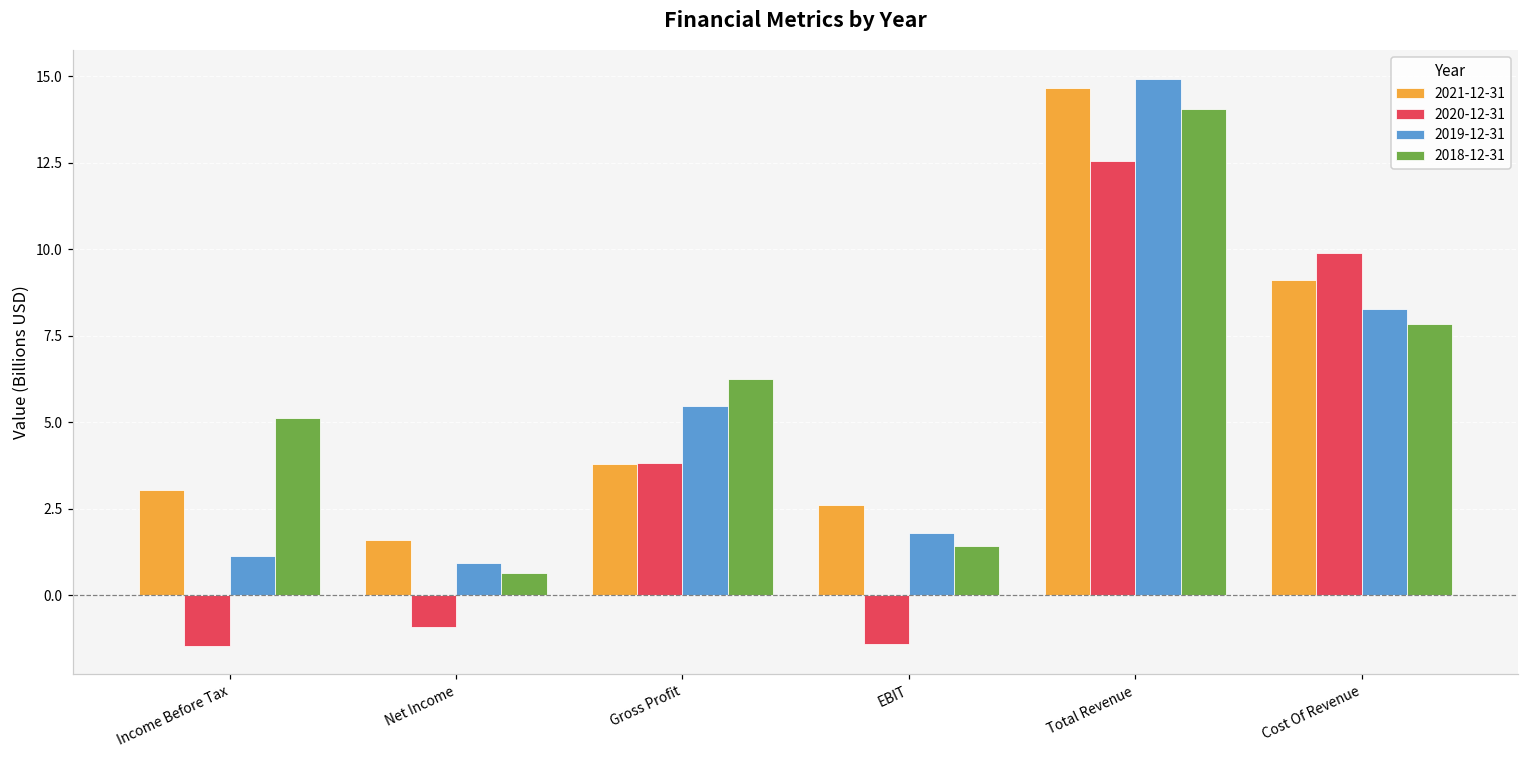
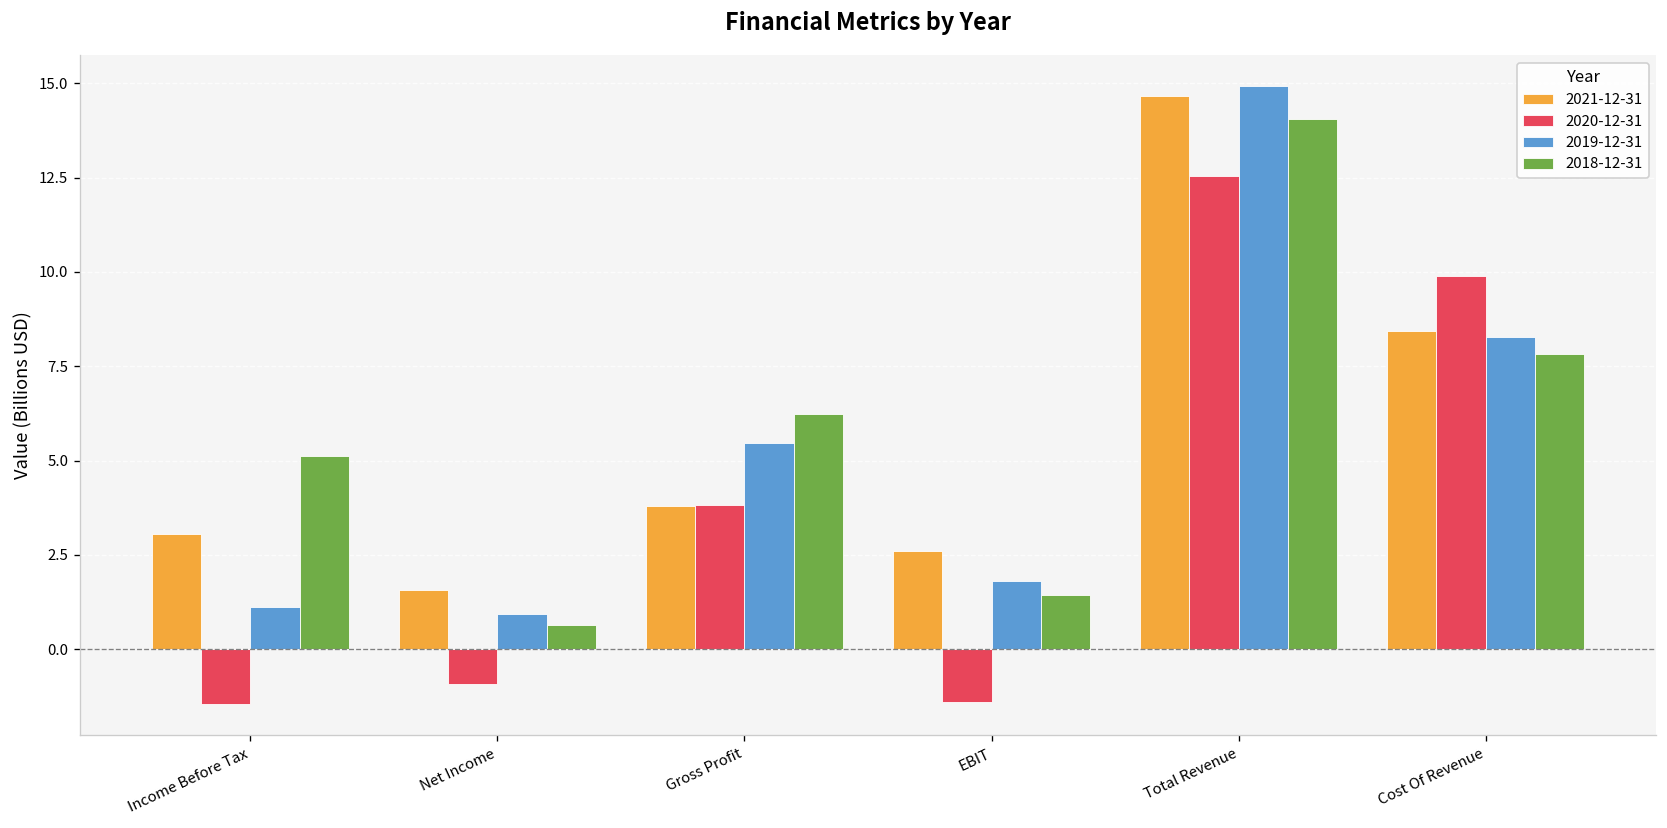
2021-12-31, Cost Of Revenue: 9.1 -> 8.4
